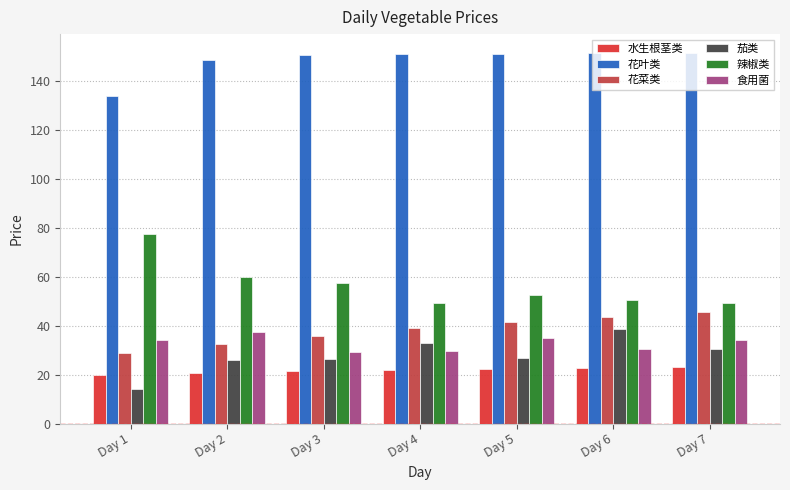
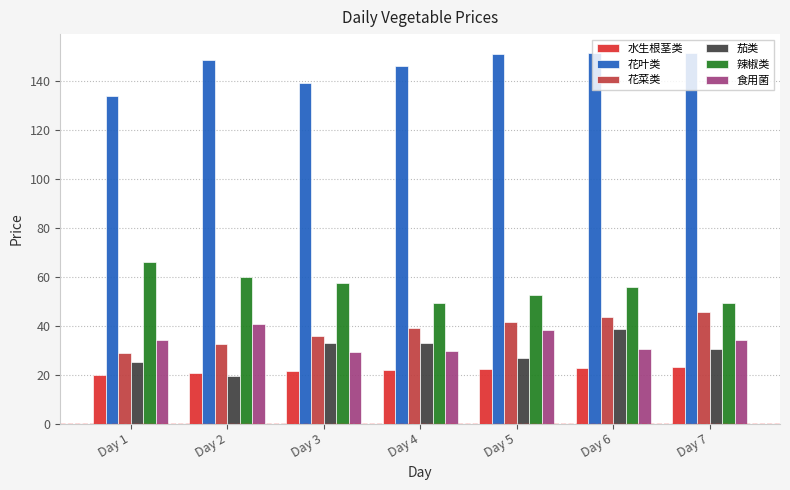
茄类, Day 1: 14 -> 25
辣椒类, Day 1: 78 -> 66
茄类, Day 2: 26 -> 19
食用菌, Day 2: 37 -> 41
花叶类, Day 3: 151 -> 139
茄类, Day 3: 26 -> 33
花叶类, Day 4: 151 -> 146
食用菌, Day 5: 35 -> 38
辣椒类, Day 6: 51 -> 56
